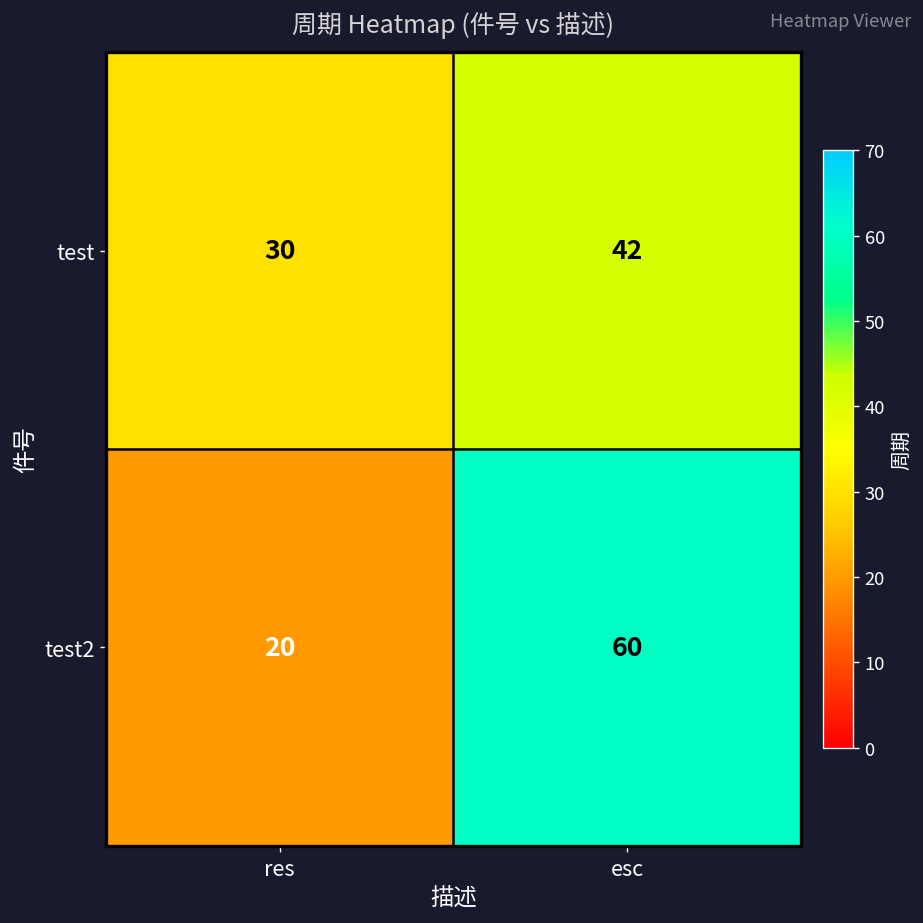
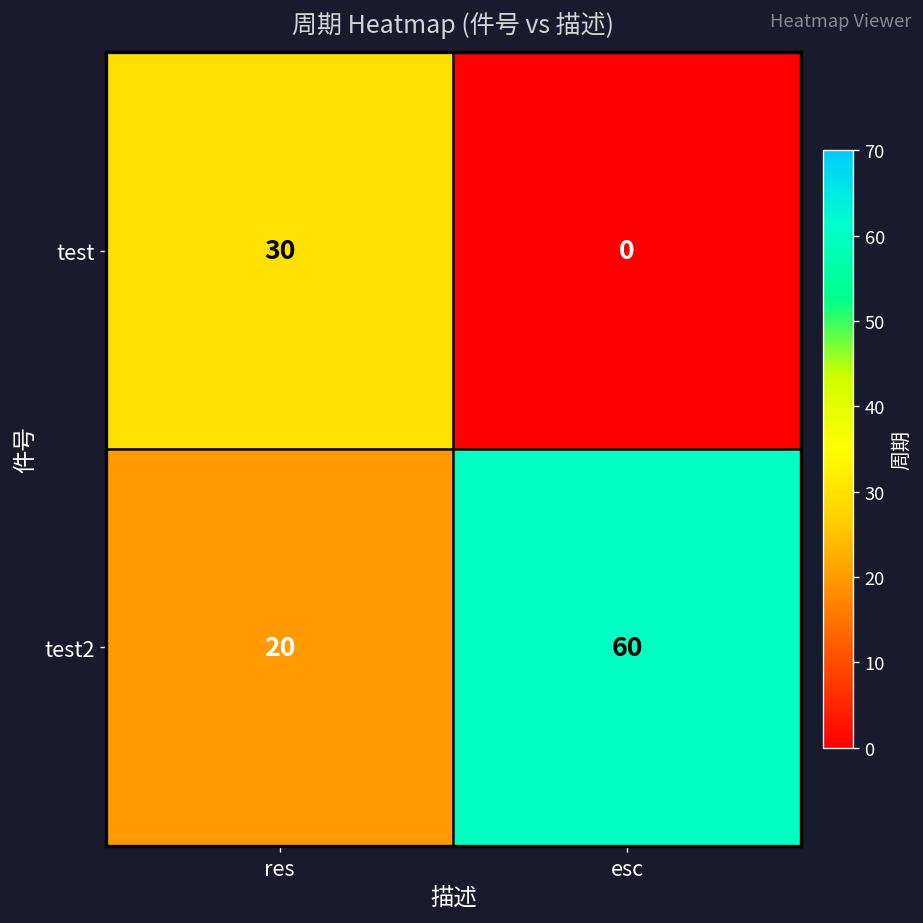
test, esc: 42 -> 0
